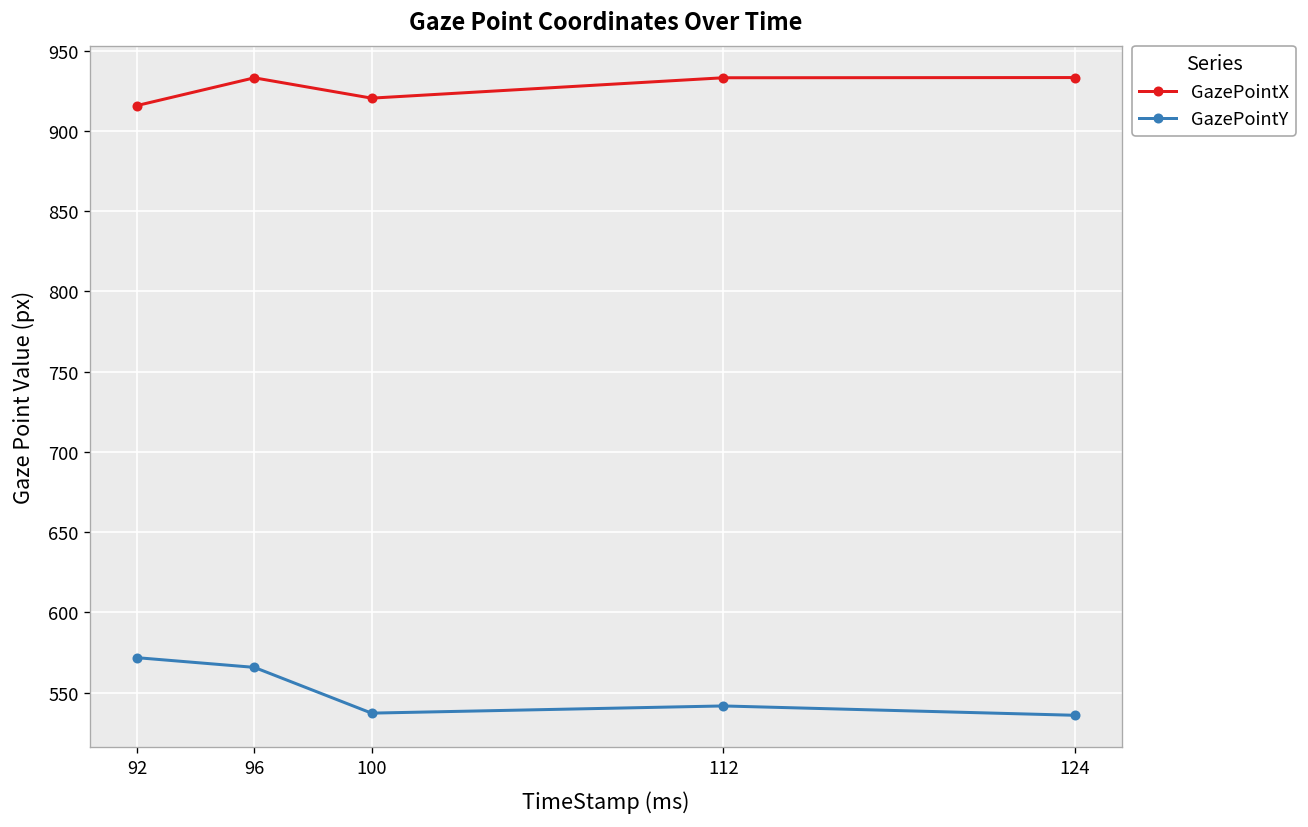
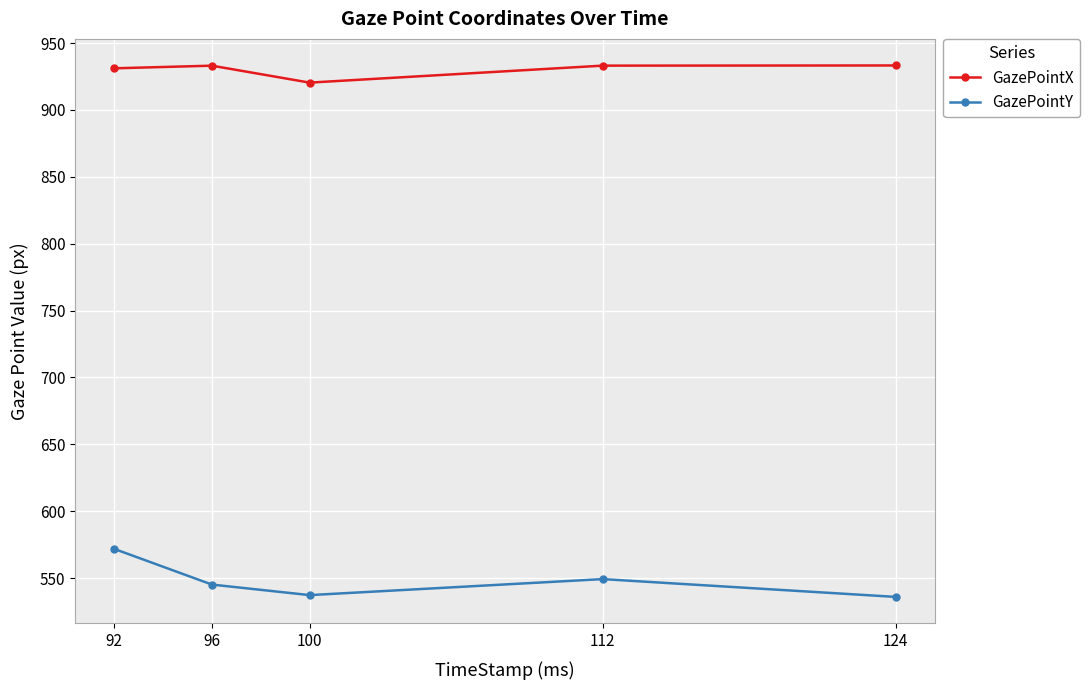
GazePointX, 92: 916 -> 931
GazePointY, 96: 566 -> 545
GazePointY, 112: 542 -> 549
